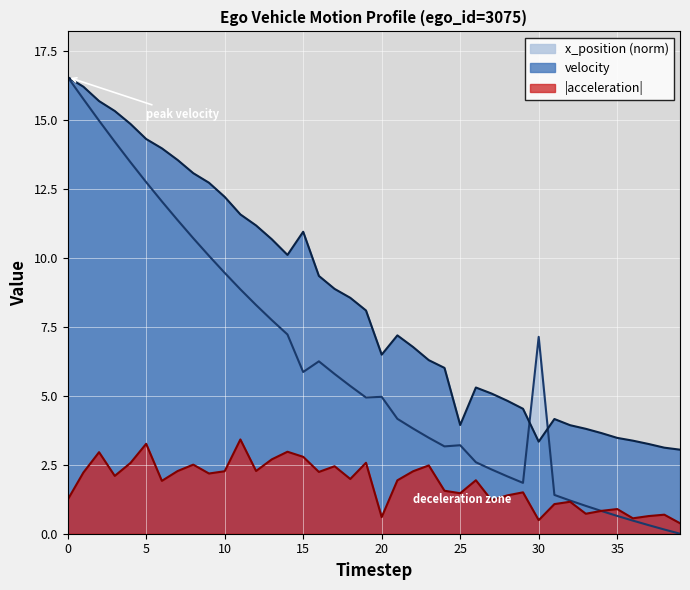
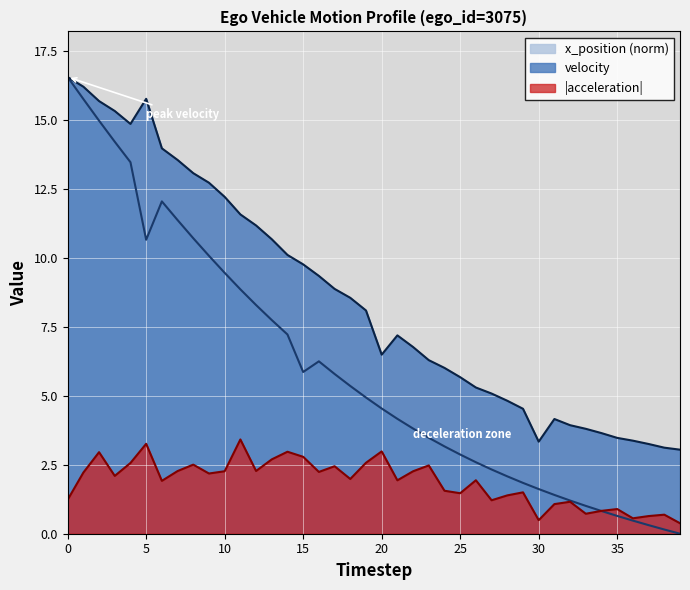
x_position (norm), 5: 12.7 -> 10.7
velocity, 5: 14.3 -> 15.8
velocity, 15: 10.9 -> 9.8
x_position (norm), 20: 5.0 -> 4.5
|acceleration|, 20: 0.6 -> 3.0
x_position (norm), 25: 3.2 -> 2.9
velocity, 25: 3.9 -> 5.7
x_position (norm), 30: 7.1 -> 1.6
